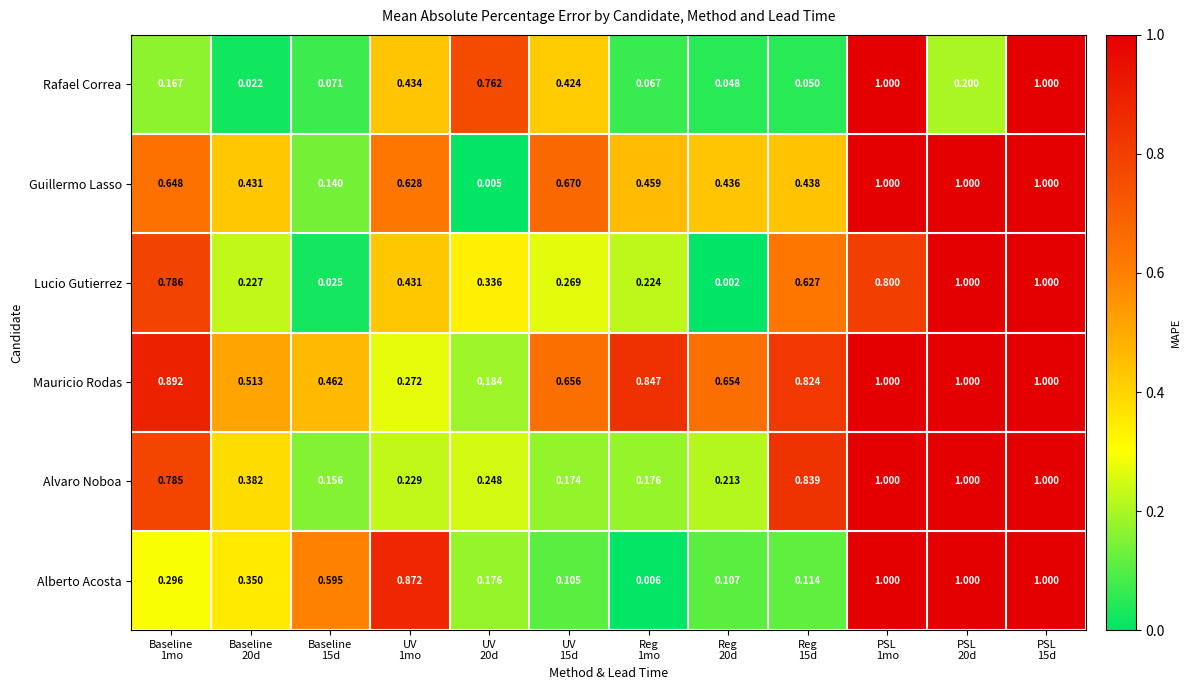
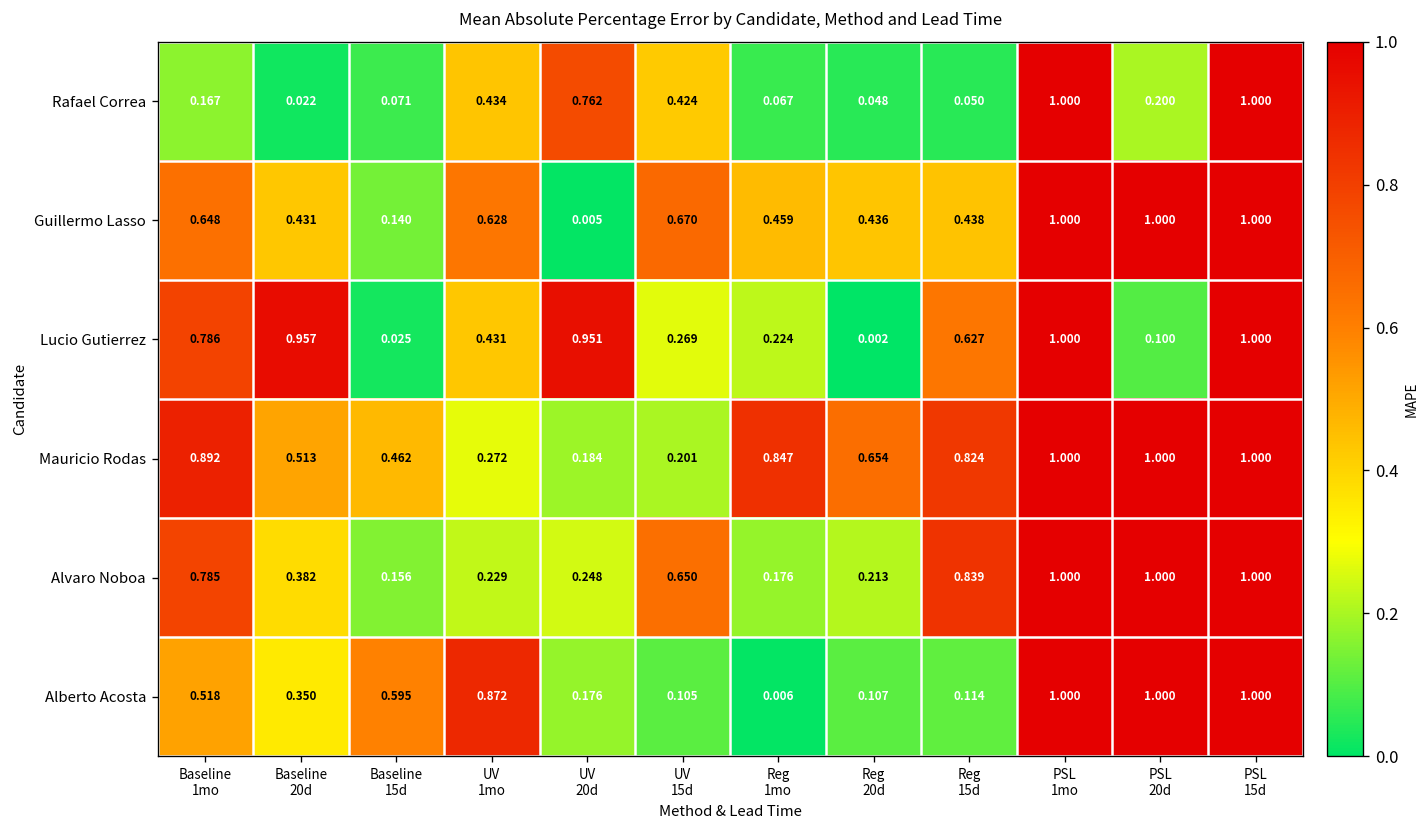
Lucio Gutierrez, Baseline 20d: 0.227 -> 0.957
Lucio Gutierrez, UV 20d: 0.336 -> 0.951
Lucio Gutierrez, PSL 1mo: 0.800 -> 1.000
Lucio Gutierrez, PSL 20d: 1.000 -> 0.100
Mauricio Rodas, UV 15d: 0.656 -> 0.201
Alvaro Noboa, UV 15d: 0.174 -> 0.650
Alberto Acosta, Baseline 1mo: 0.296 -> 0.518
